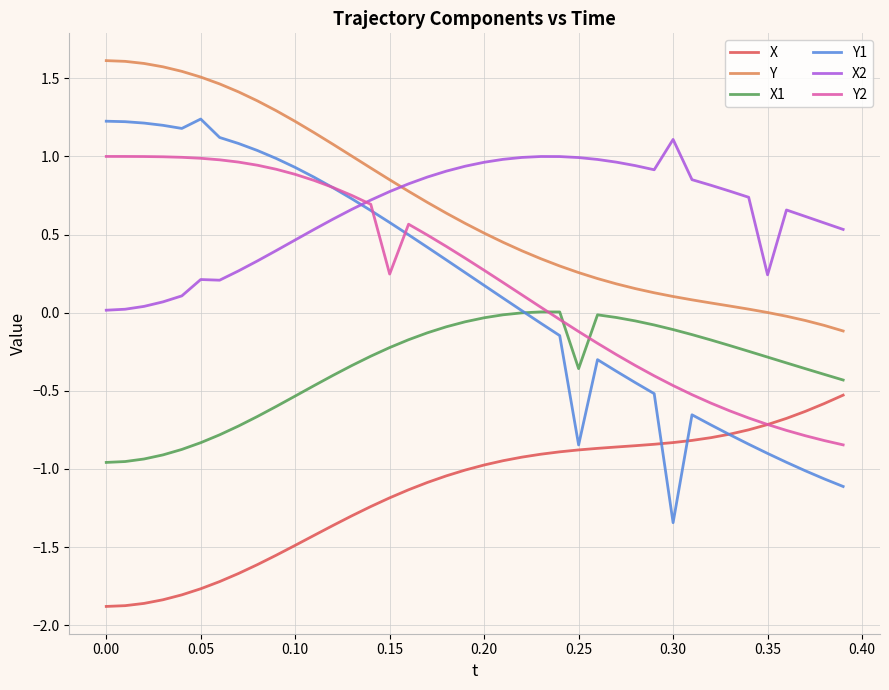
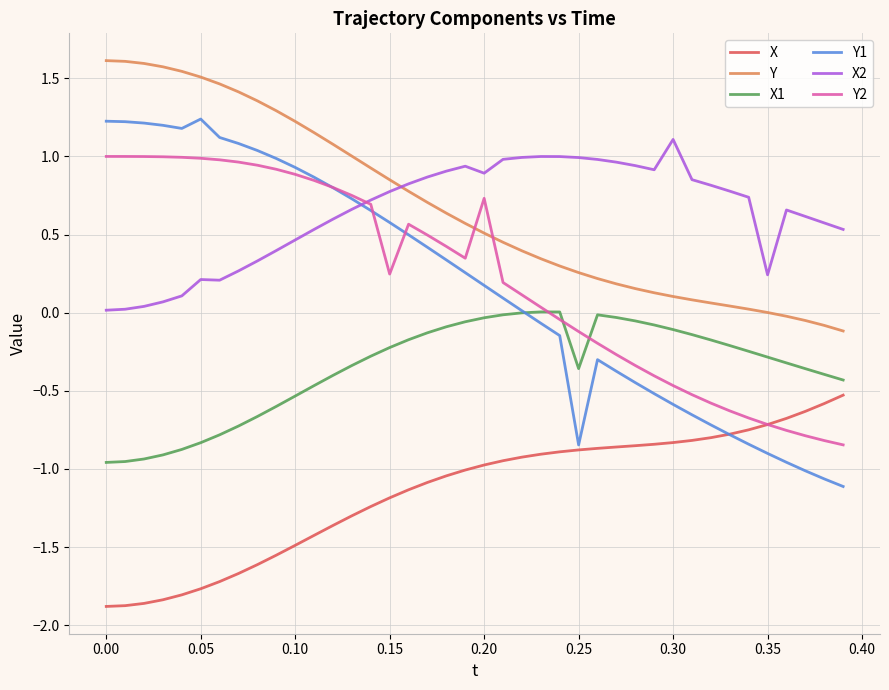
X2, 0.20: 0.96 -> 0.89
Y2, 0.20: 0.27 -> 0.73
Y1, 0.30: -1.34 -> -0.59
